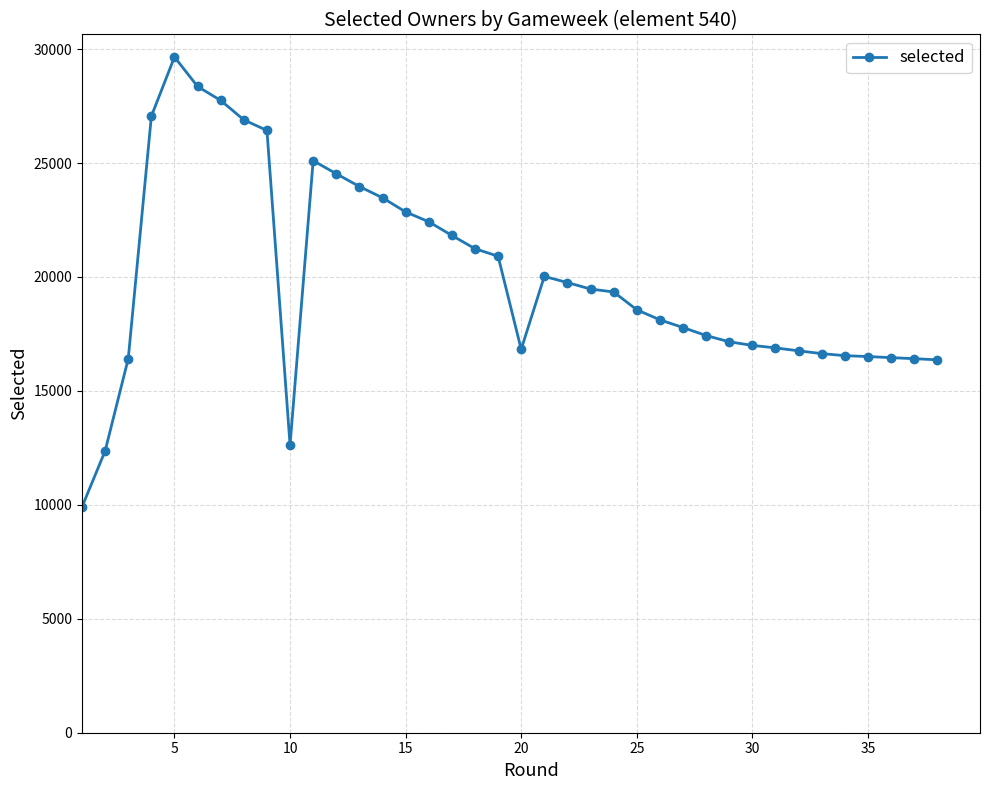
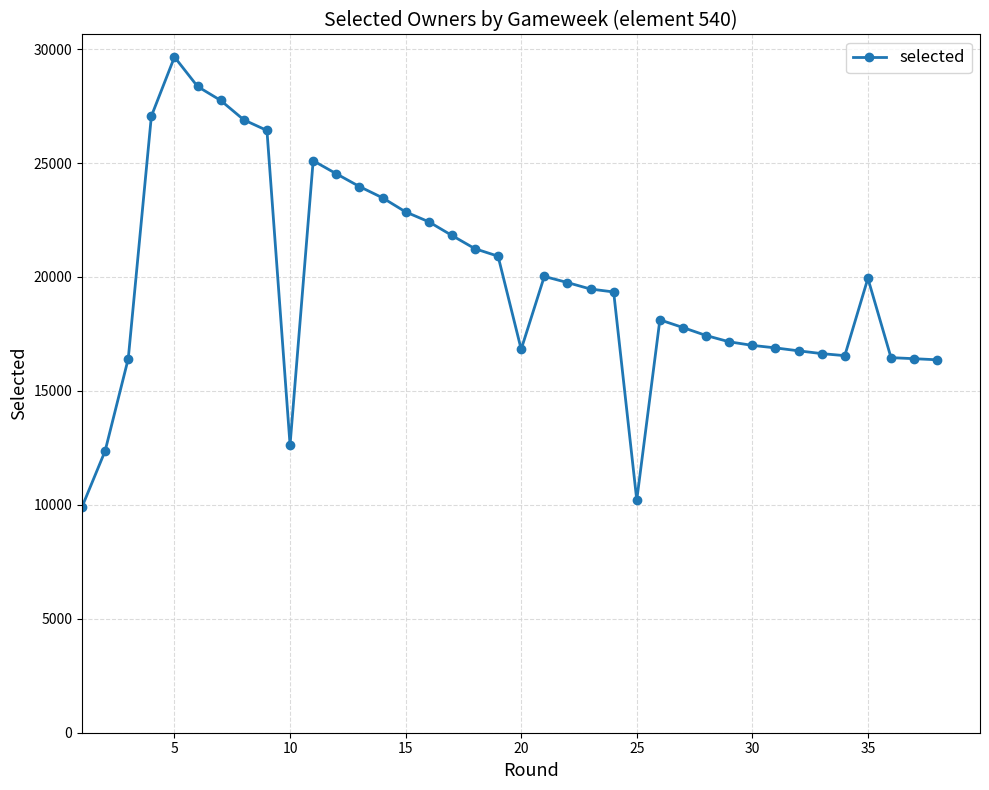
25: 18600 -> 10200
35: 16500 -> 19900
